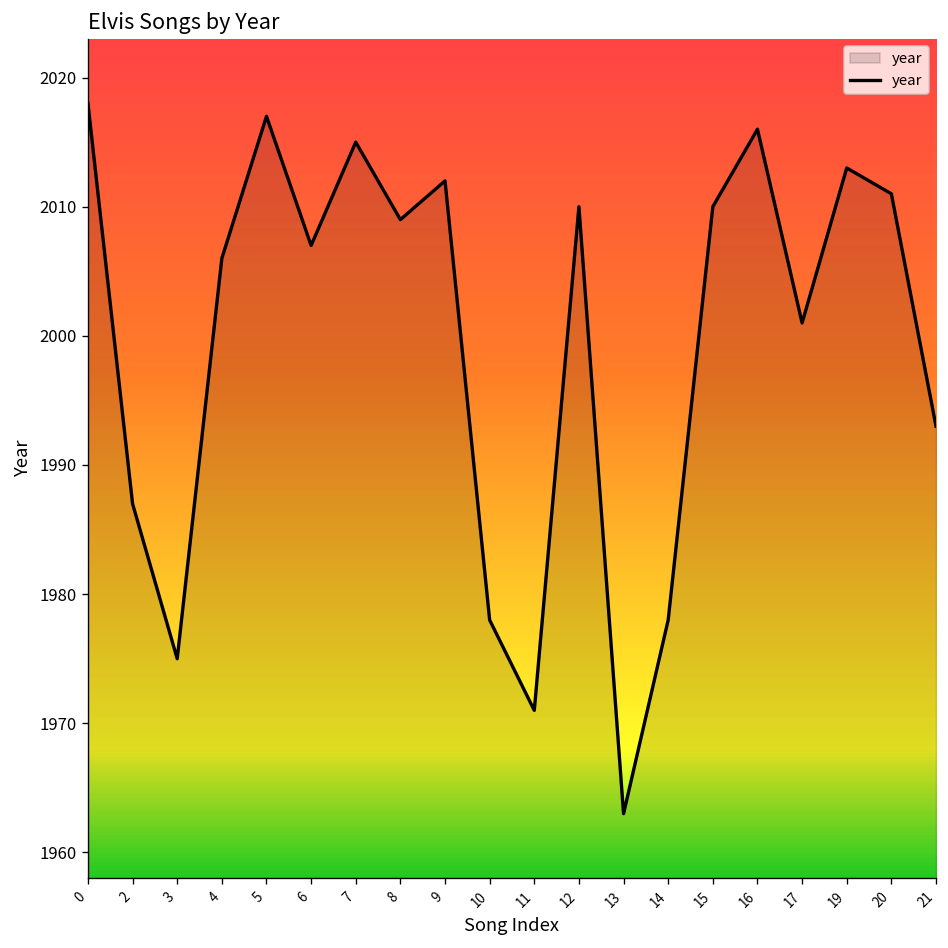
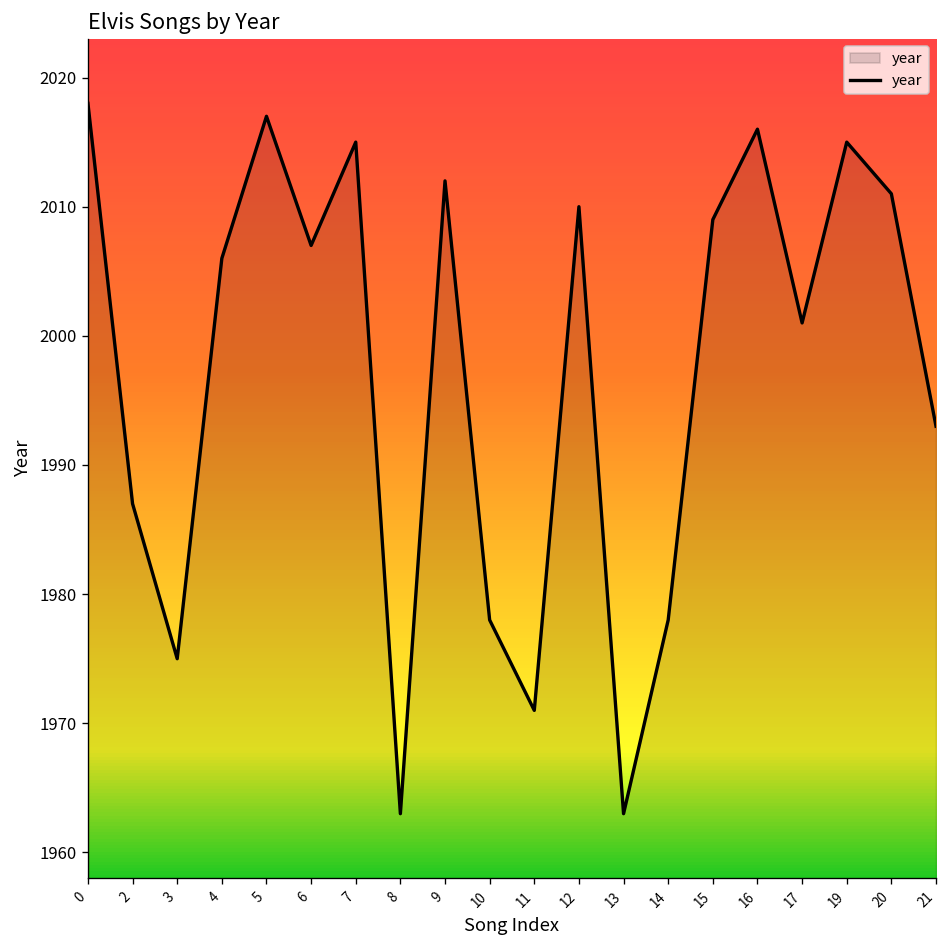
8: 2009 -> 1963
15: 2010 -> 2009
19: 2013 -> 2015
